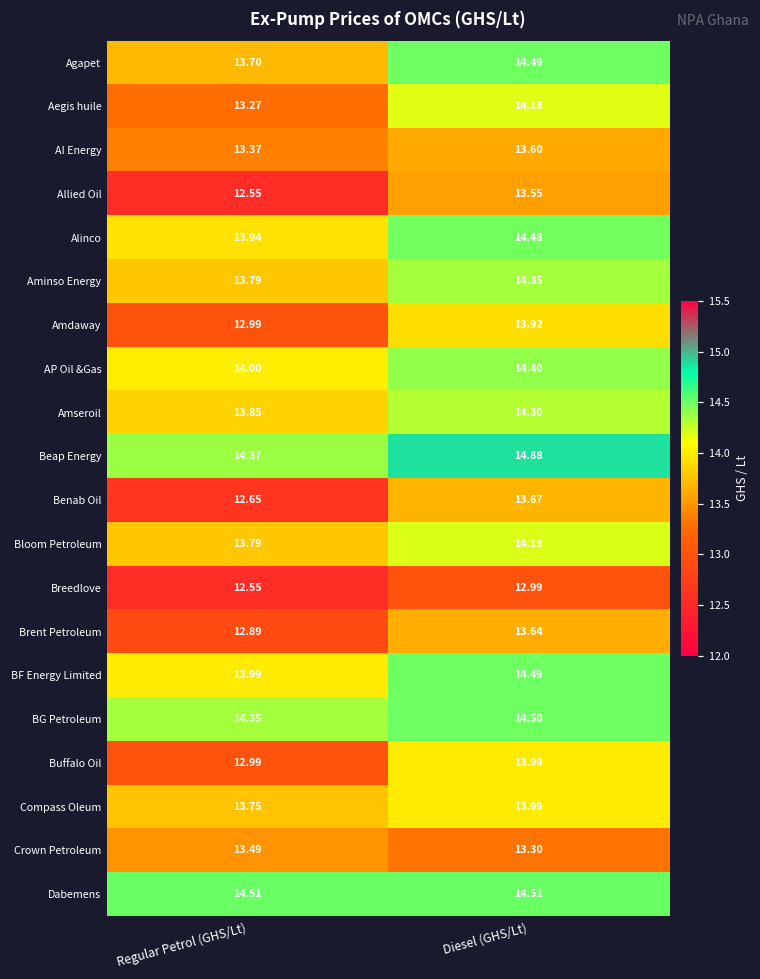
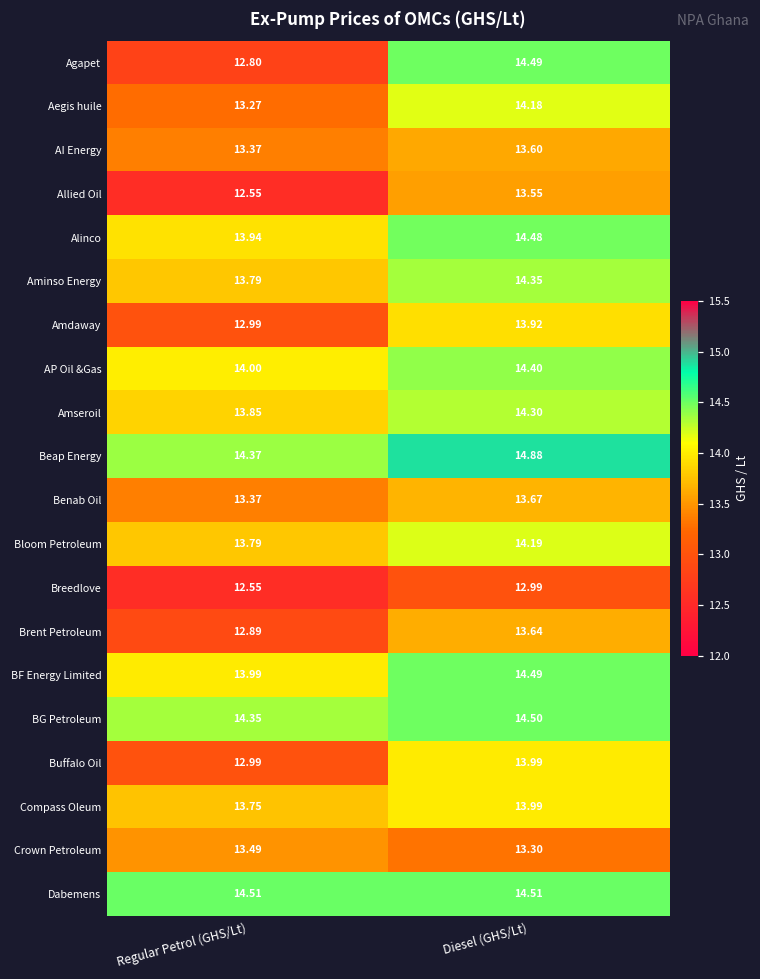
Agapet, Regular Petrol (GHS/Lt): 13.70 -> 12.80
Benab Oil, Regular Petrol (GHS/Lt): 12.65 -> 13.37
